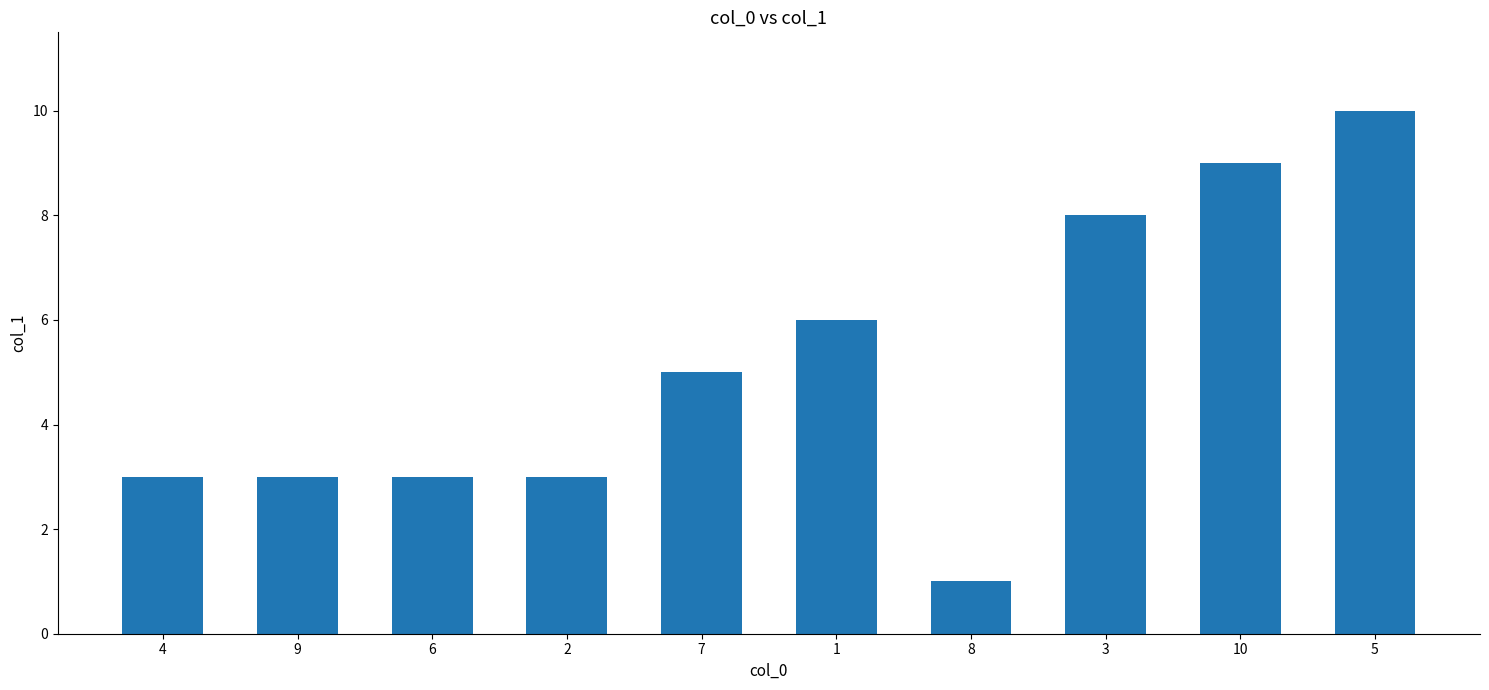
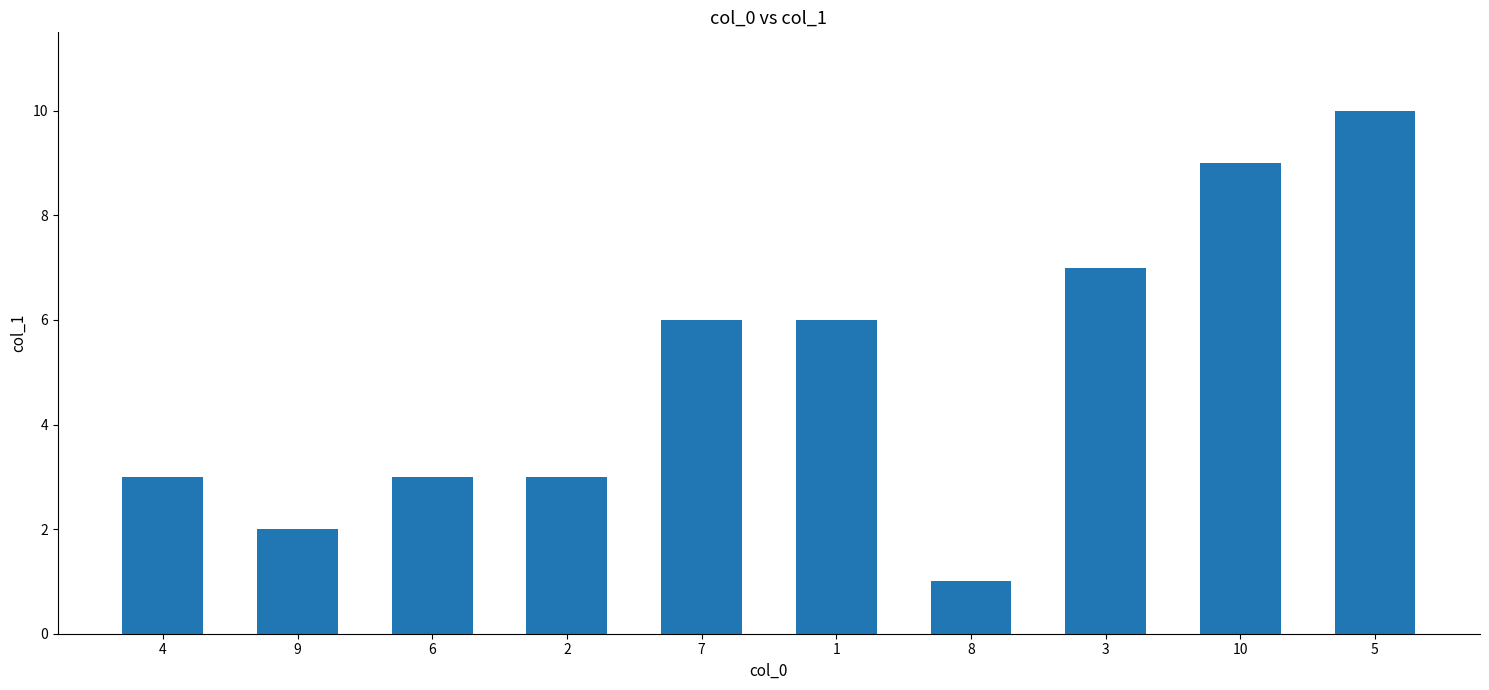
9: 3 -> 2
7: 5 -> 6
3: 8 -> 7
